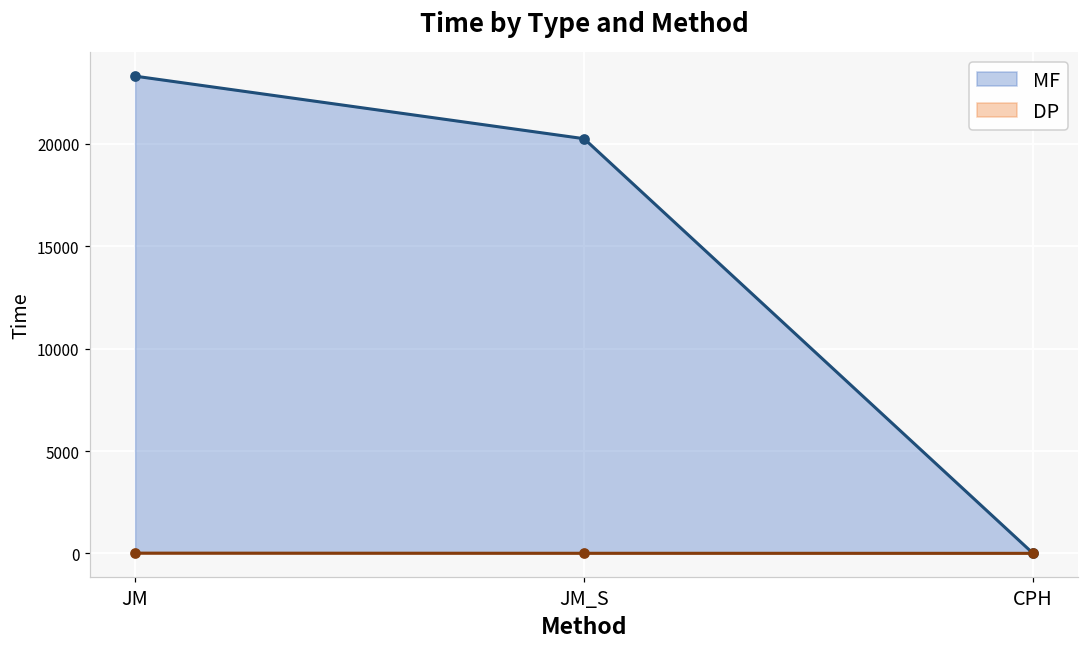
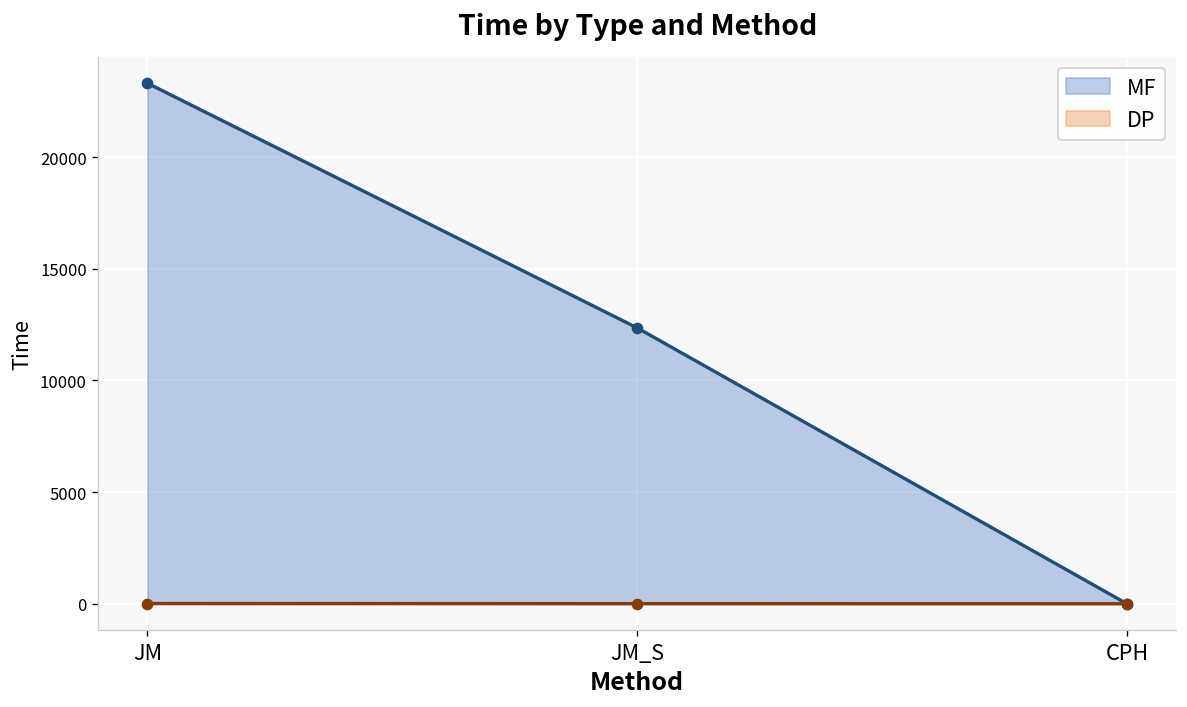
MF, JM_S: 20300 -> 12400
